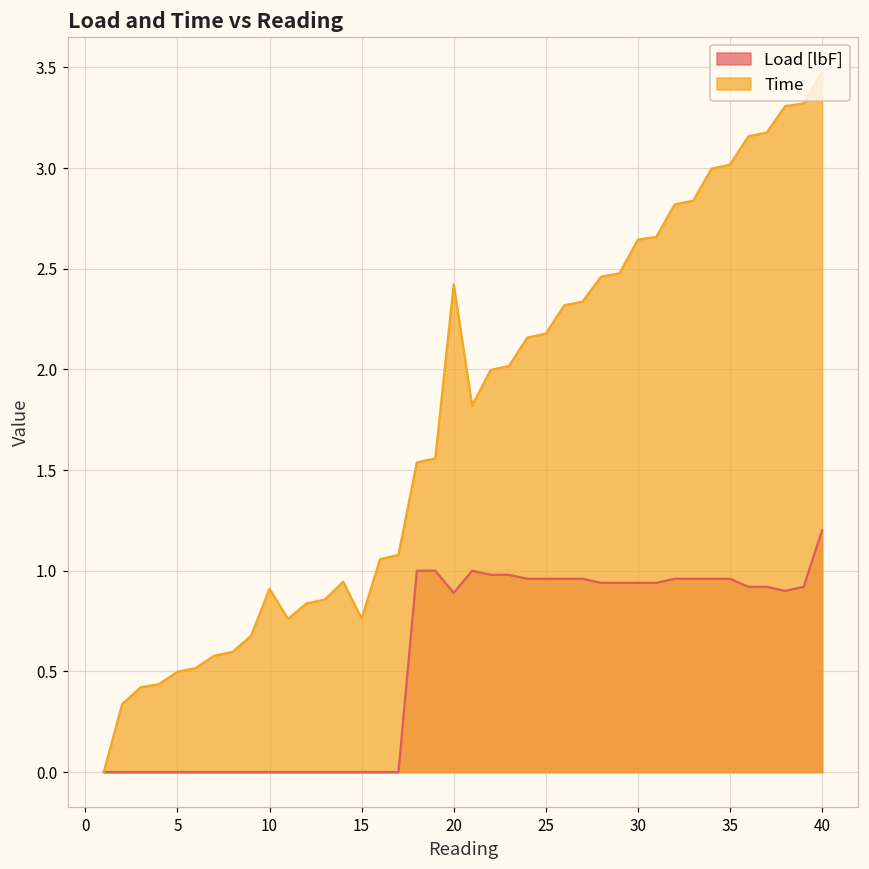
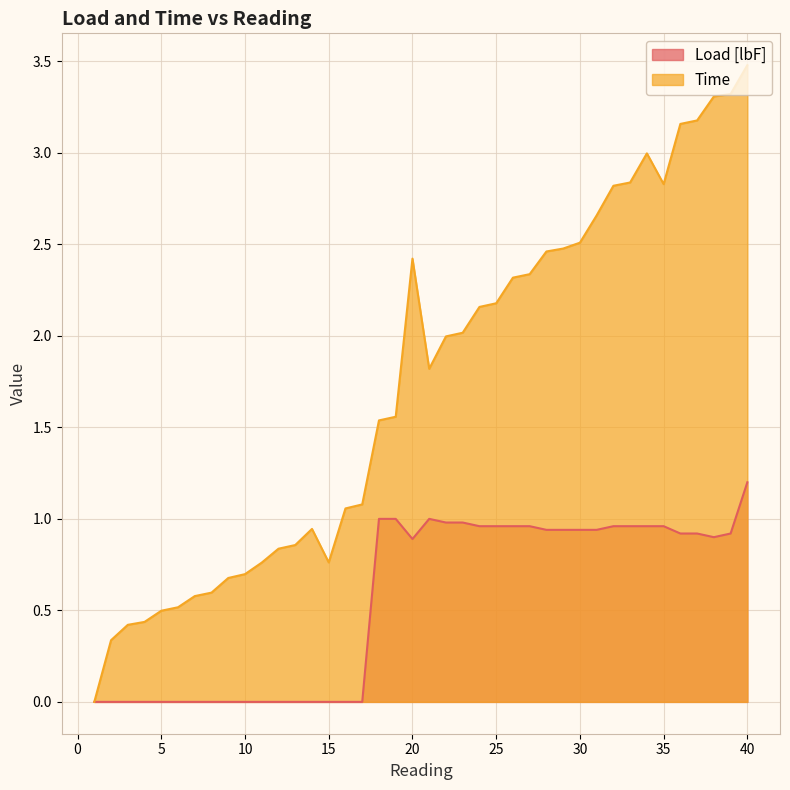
Time, 10: 0.91 -> 0.70
Time, 30: 2.65 -> 2.51
Time, 35: 3.02 -> 2.83
